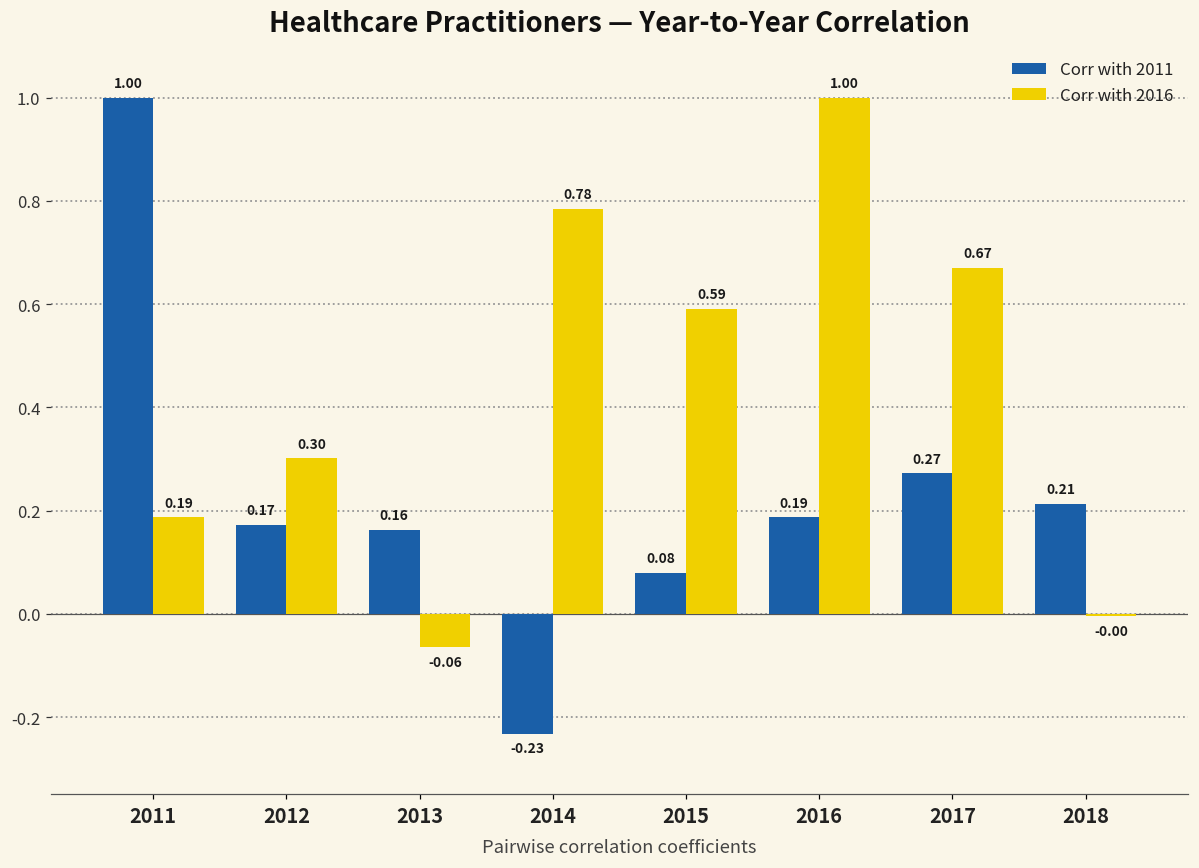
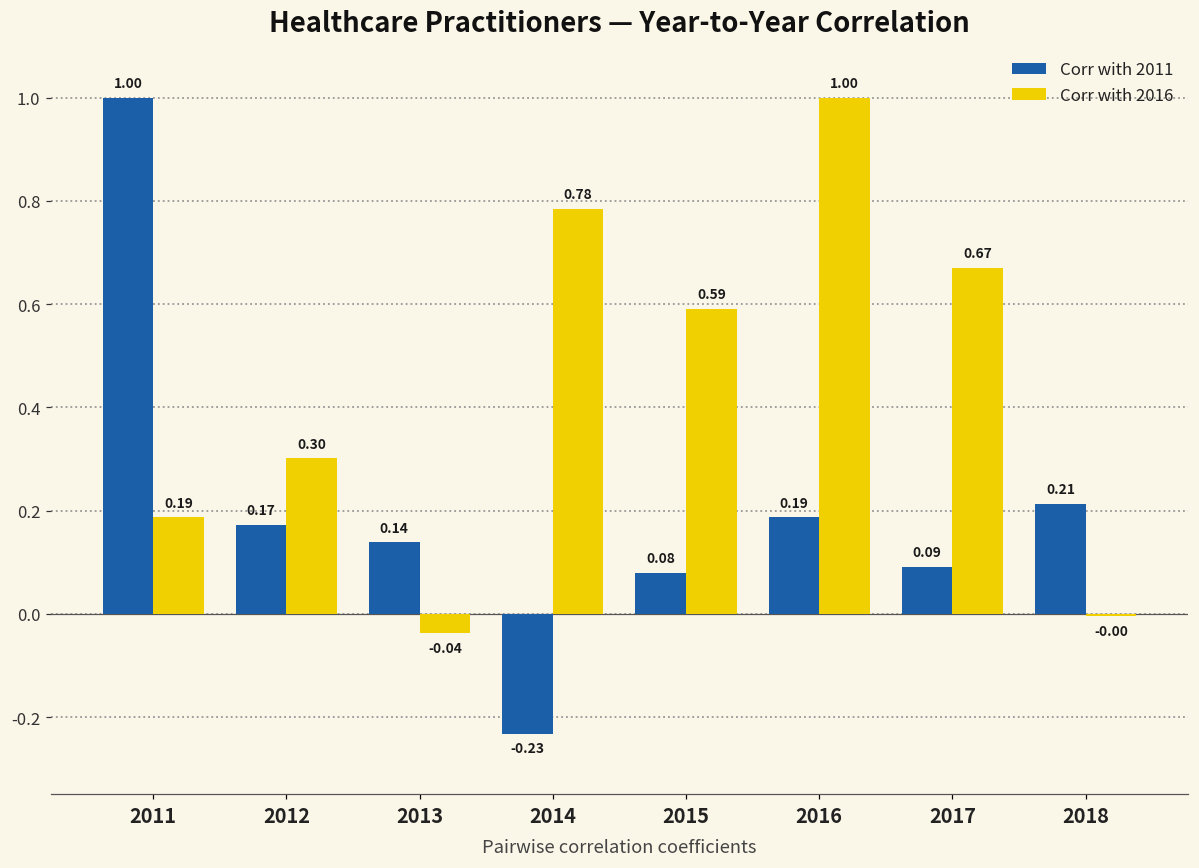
Corr with 2011, 2013: 0.16 -> 0.14
Corr with 2016, 2013: -0.06 -> -0.04
Corr with 2011, 2017: 0.27 -> 0.09
